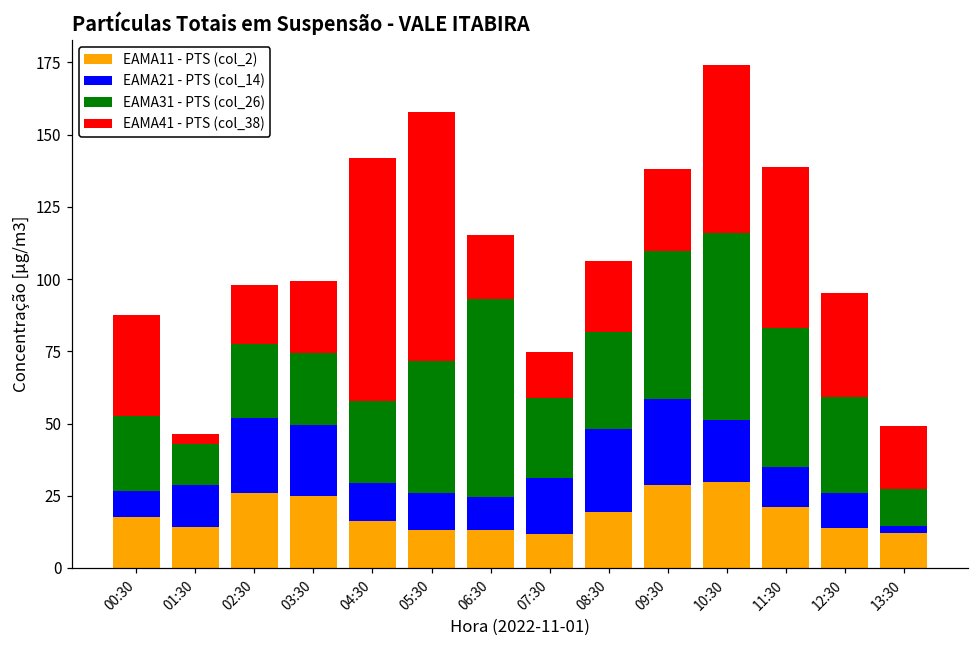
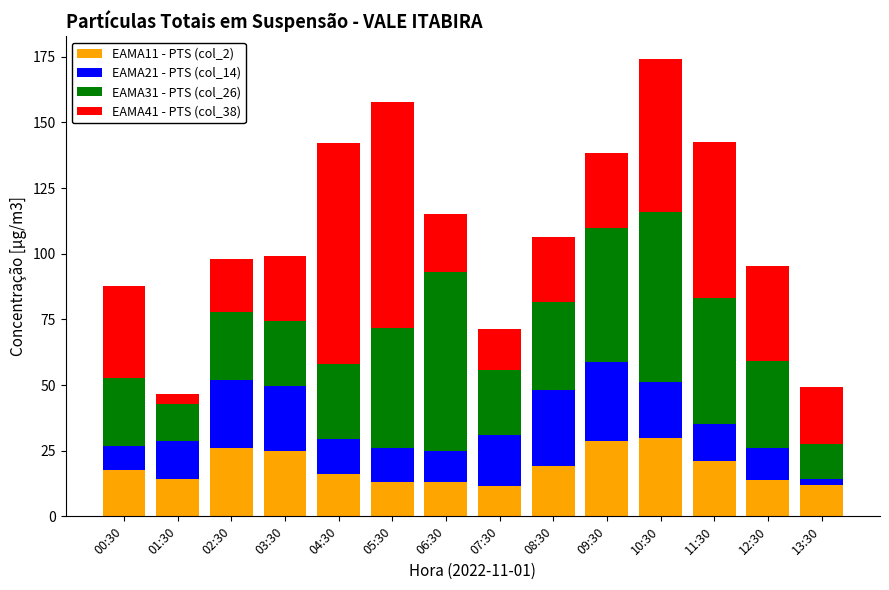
EAMA31 - PTS (col_26), 07:30: 28 -> 25
EAMA41 - PTS (col_38), 11:30: 56 -> 60
